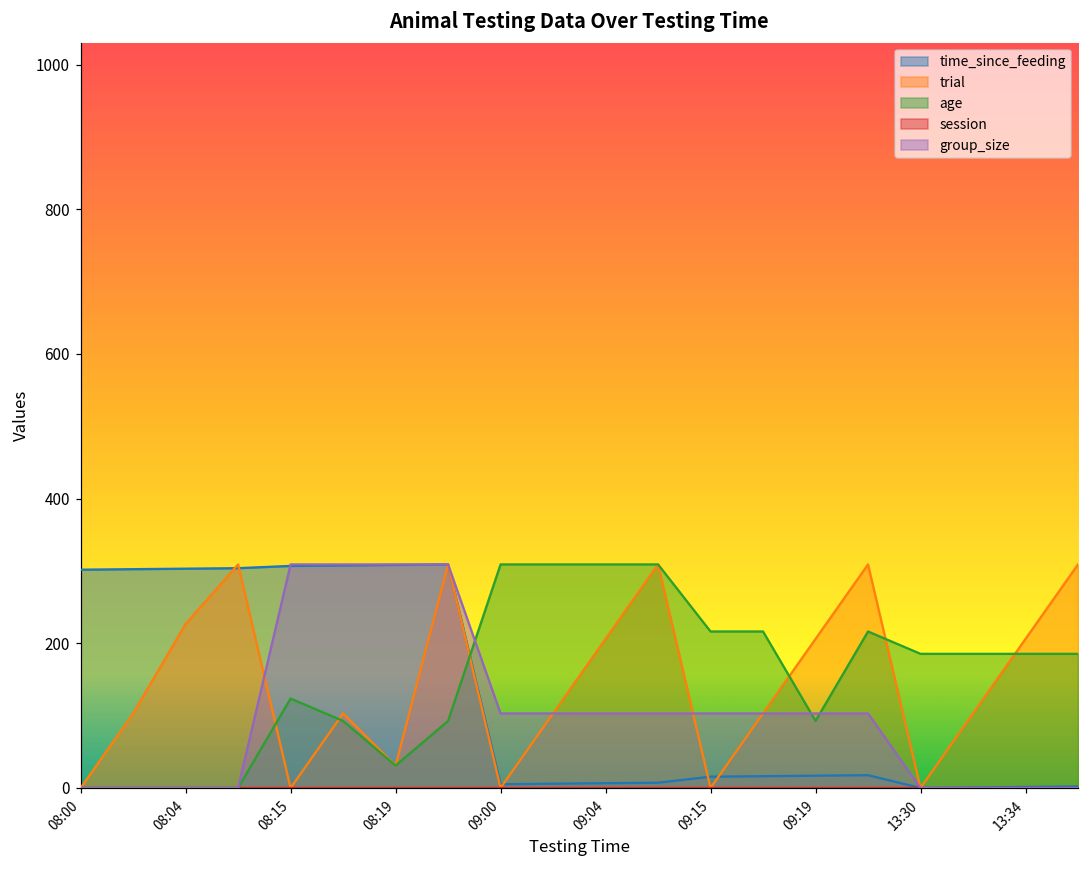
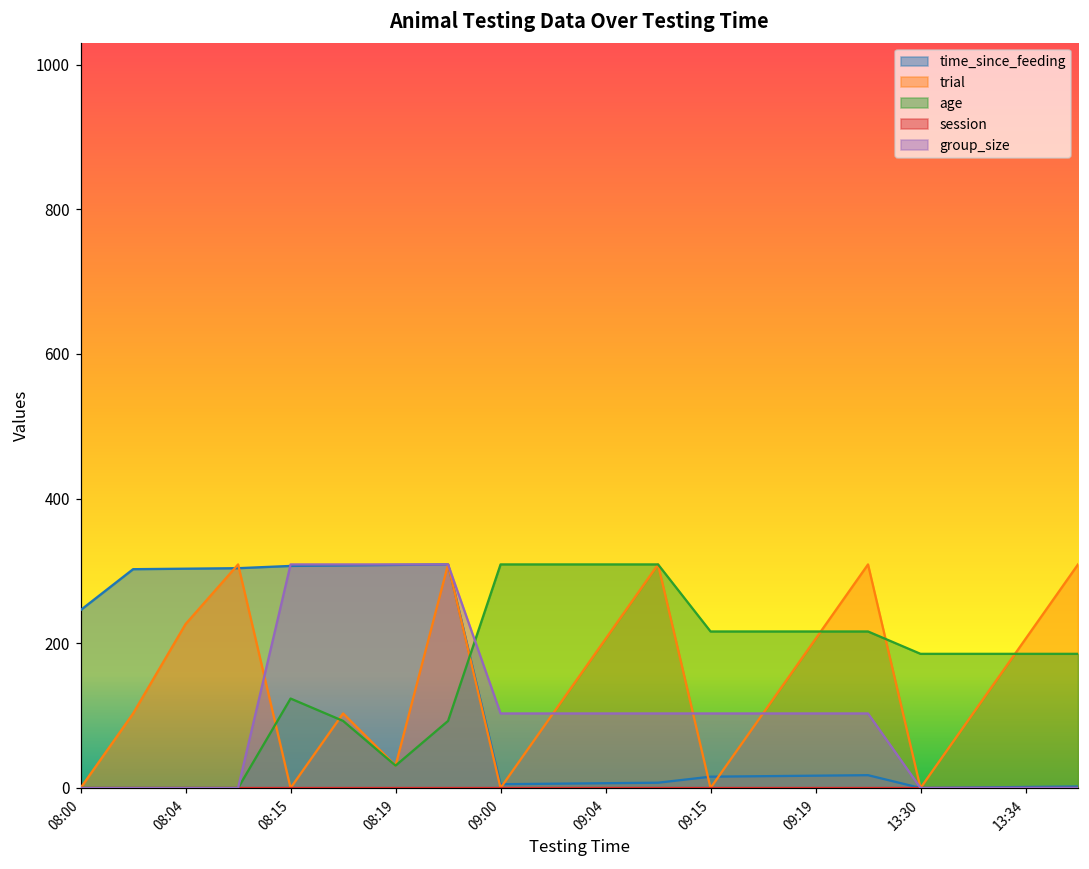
time_since_feeding, 08:00: 300 -> 250
age, 09:19: 90 -> 220
